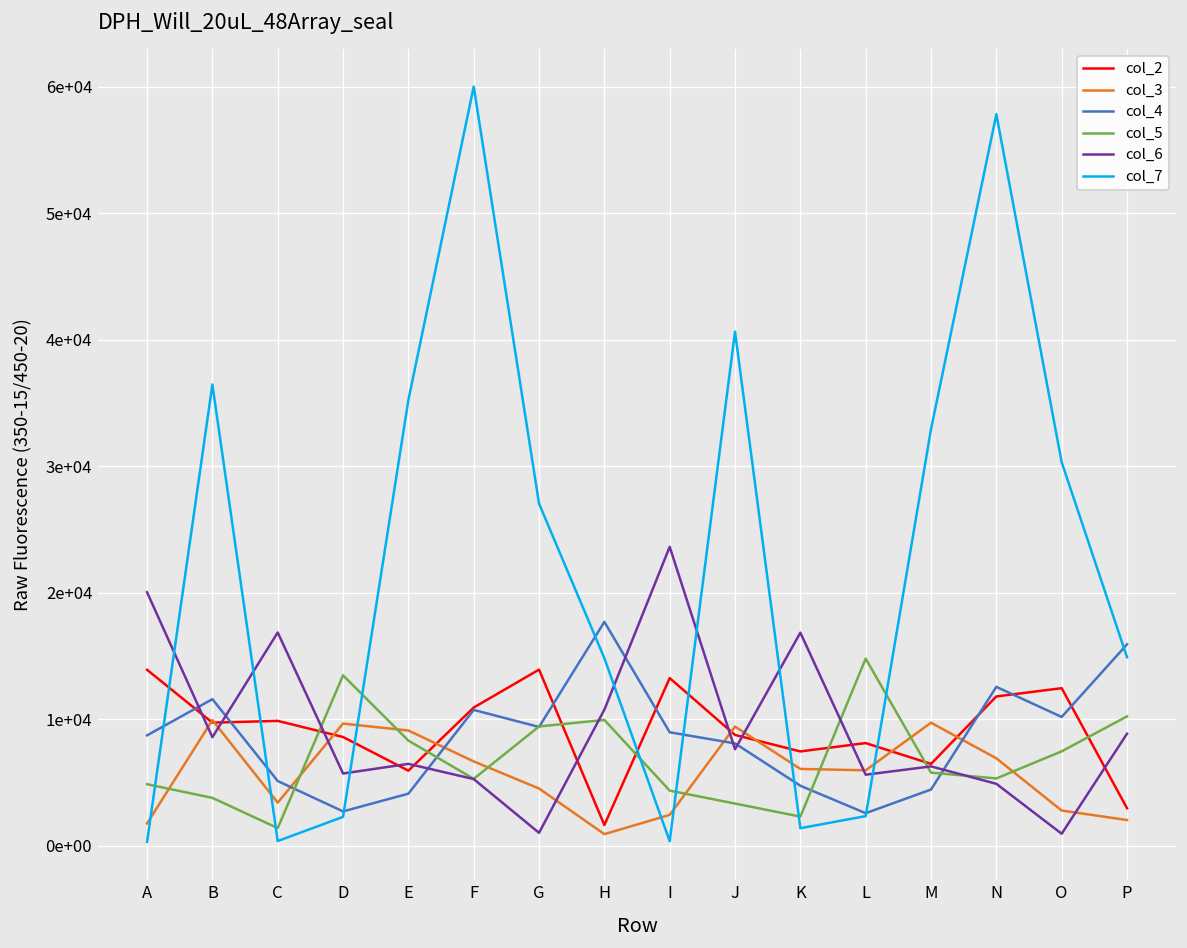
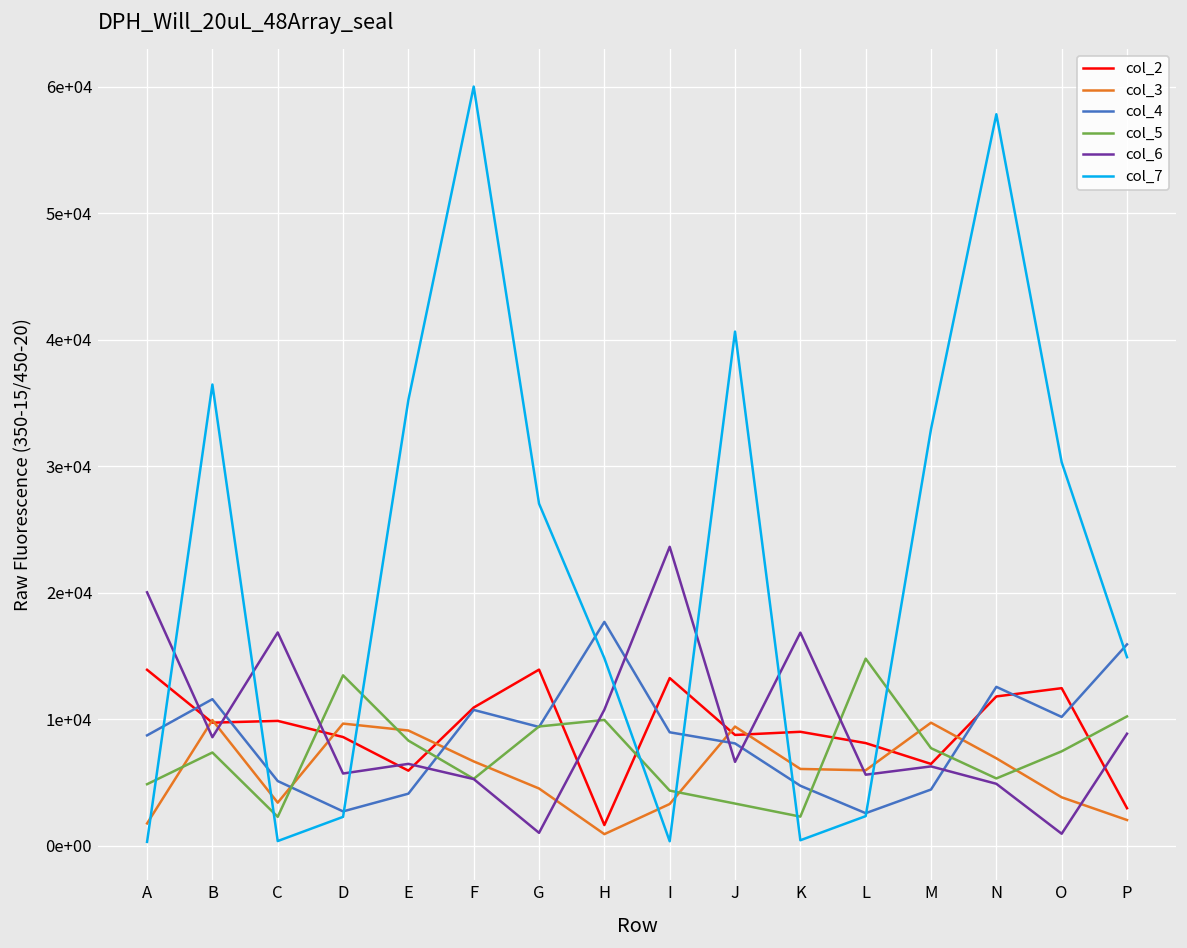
col_5, B: 3800 -> 7400
col_5, C: 1400 -> 2300
col_3, I: 2400 -> 3300
col_6, J: 7600 -> 6600
col_2, K: 7500 -> 9000
col_7, K: 1400 -> 400
col_5, M: 5800 -> 7700
col_3, O: 2800 -> 3800
